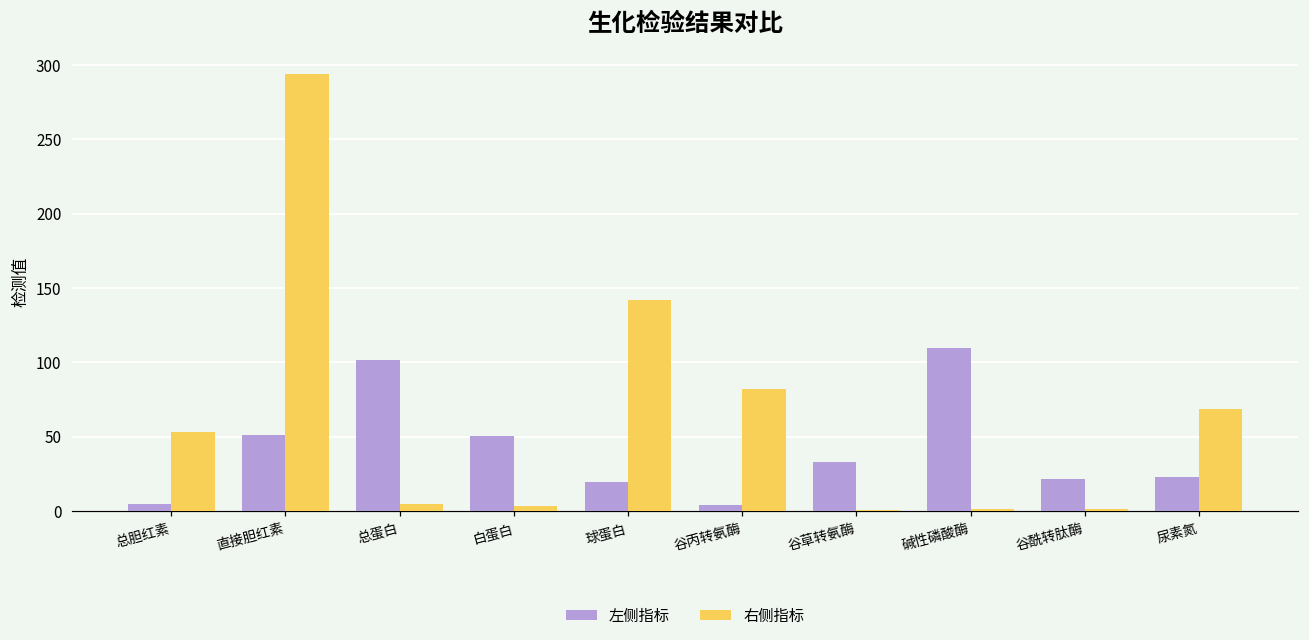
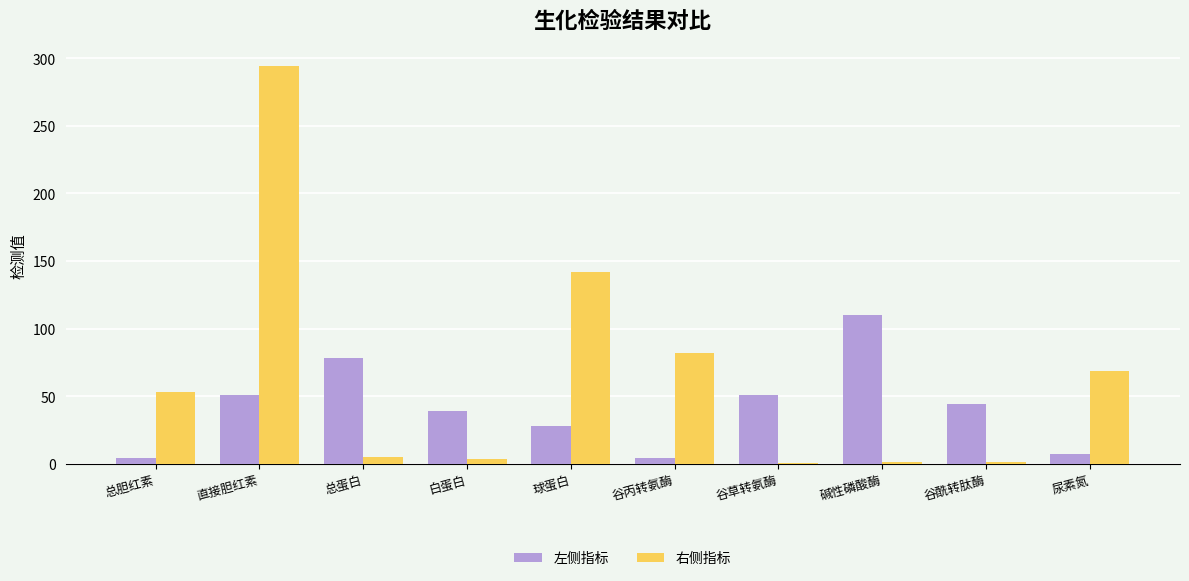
左侧指标, 总蛋白: 101 -> 78
左侧指标, 白蛋白: 50 -> 39
左侧指标, 球蛋白: 20 -> 28
左侧指标, 谷草转氨酶: 33 -> 51
左侧指标, 谷酰转肽酶: 22 -> 44
左侧指标, 尿素氮: 23 -> 7
